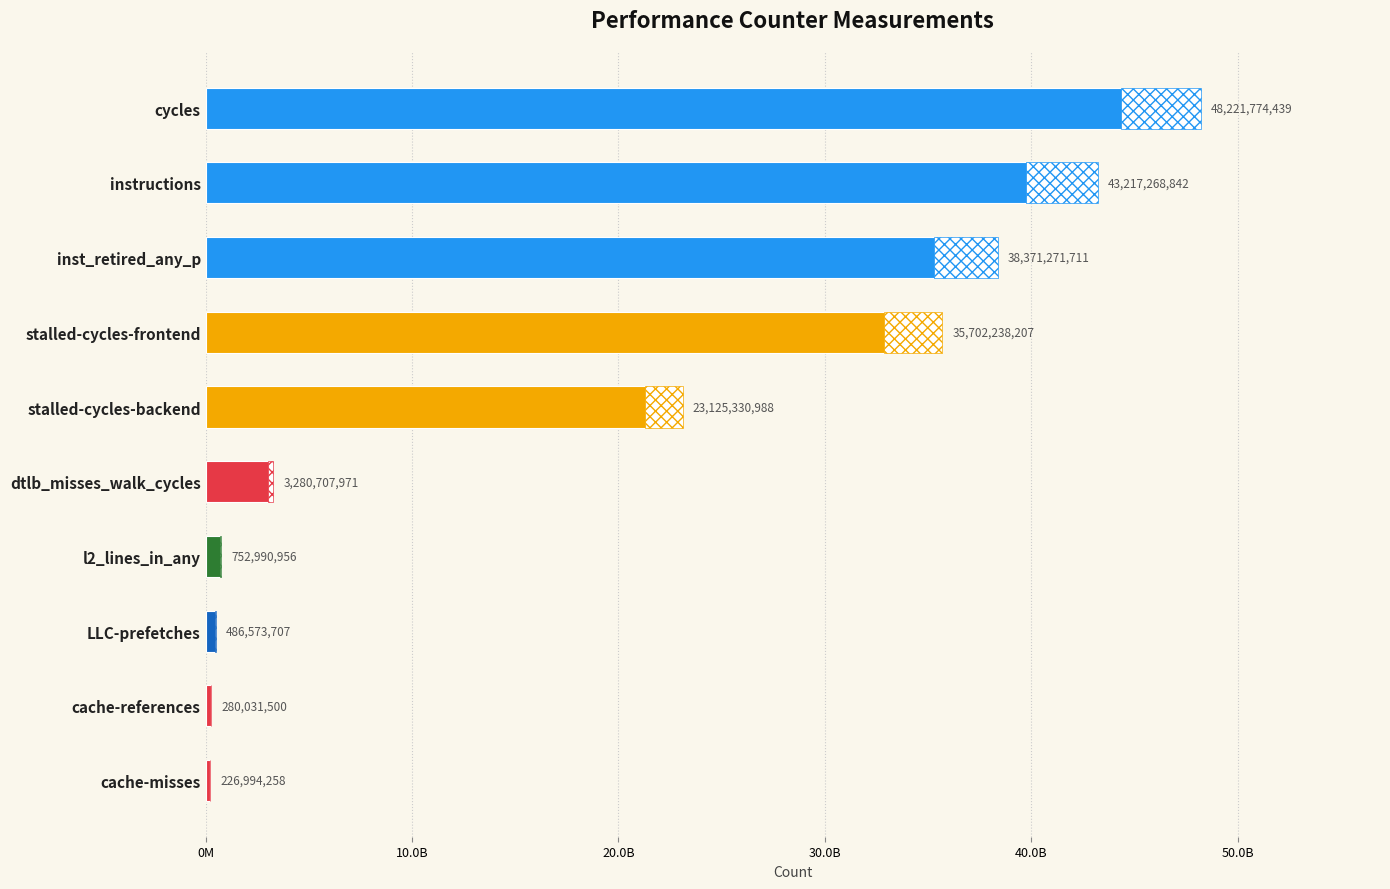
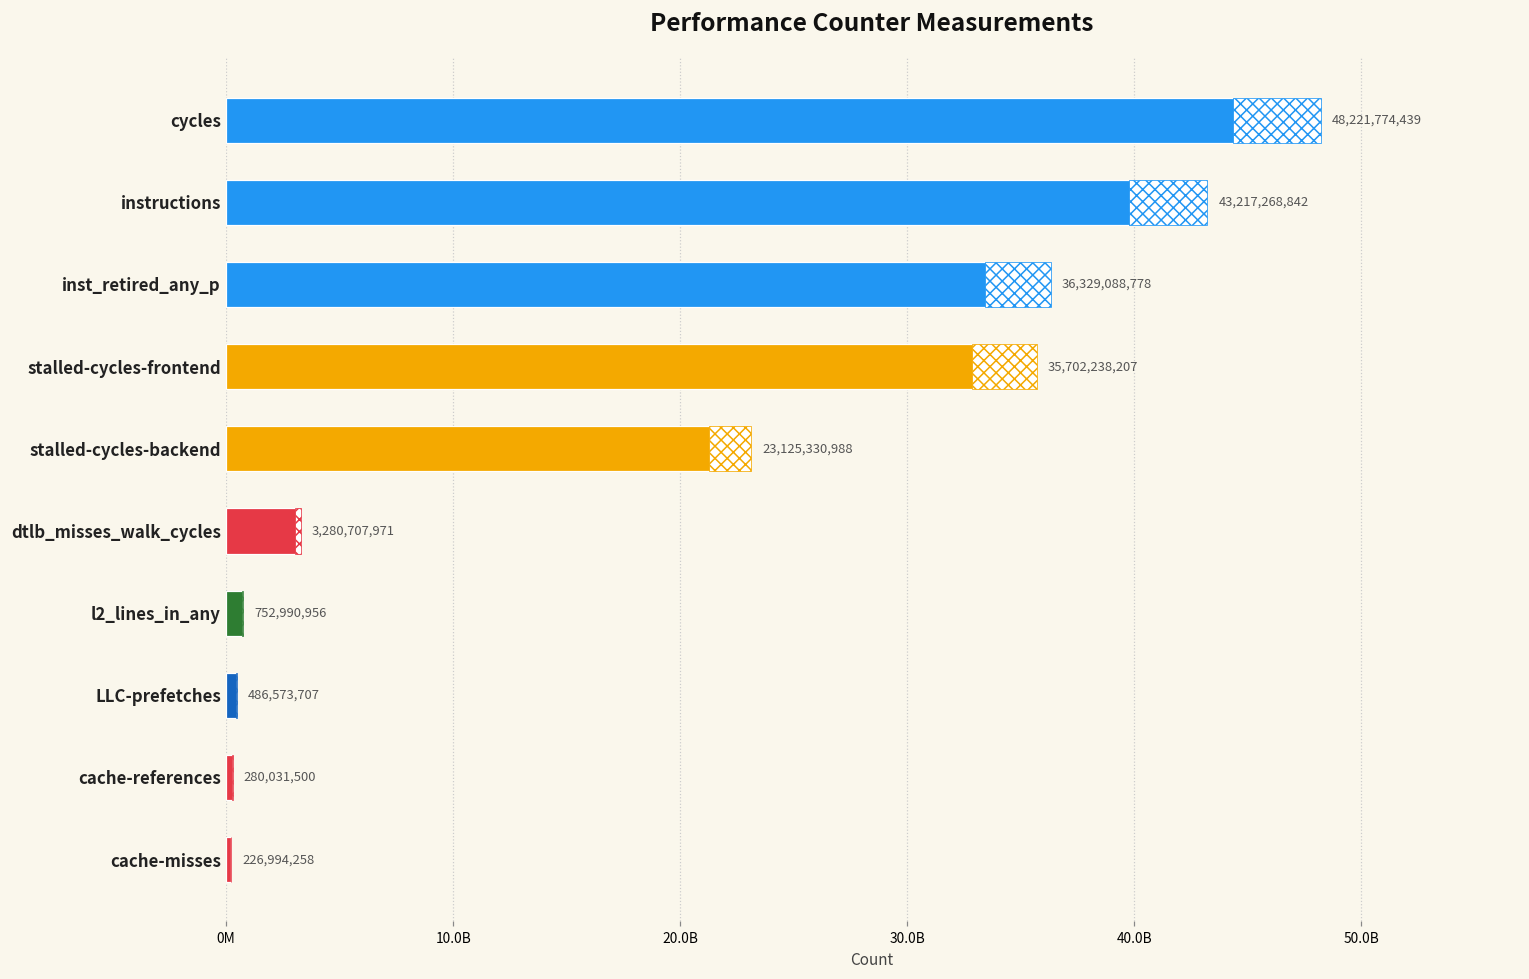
inst_retired_any_p: 38,371,271,711 -> 36,329,088,778
